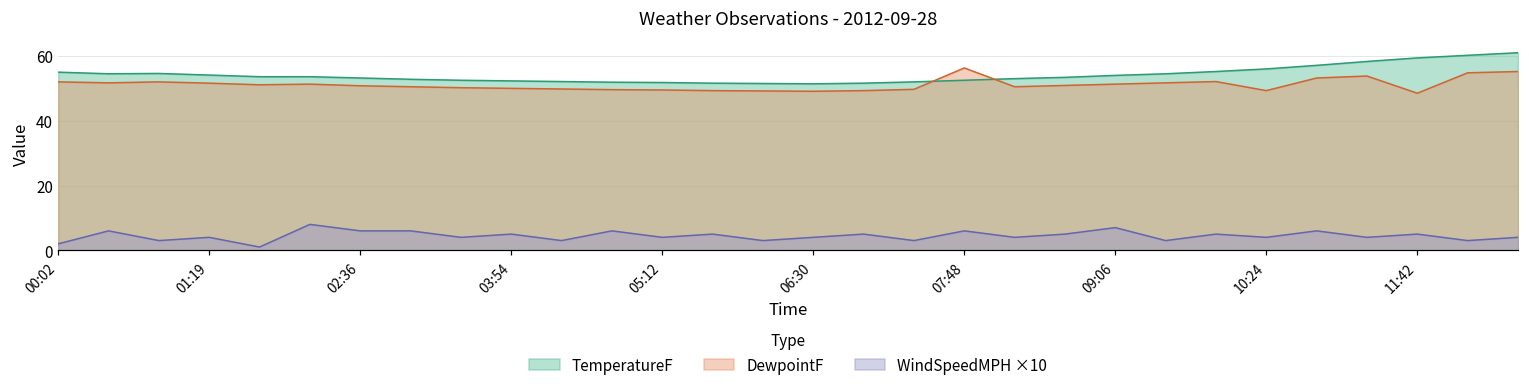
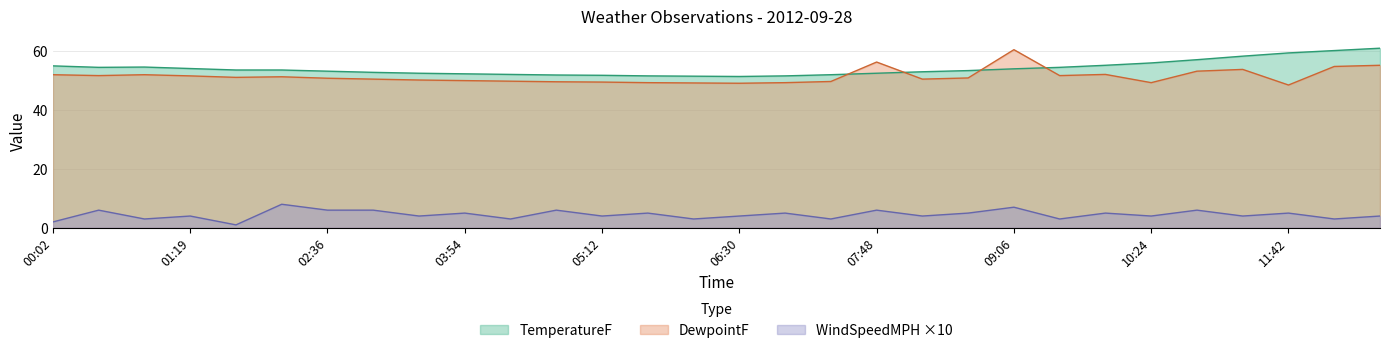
DewpointF, 09:06: 51 -> 61
